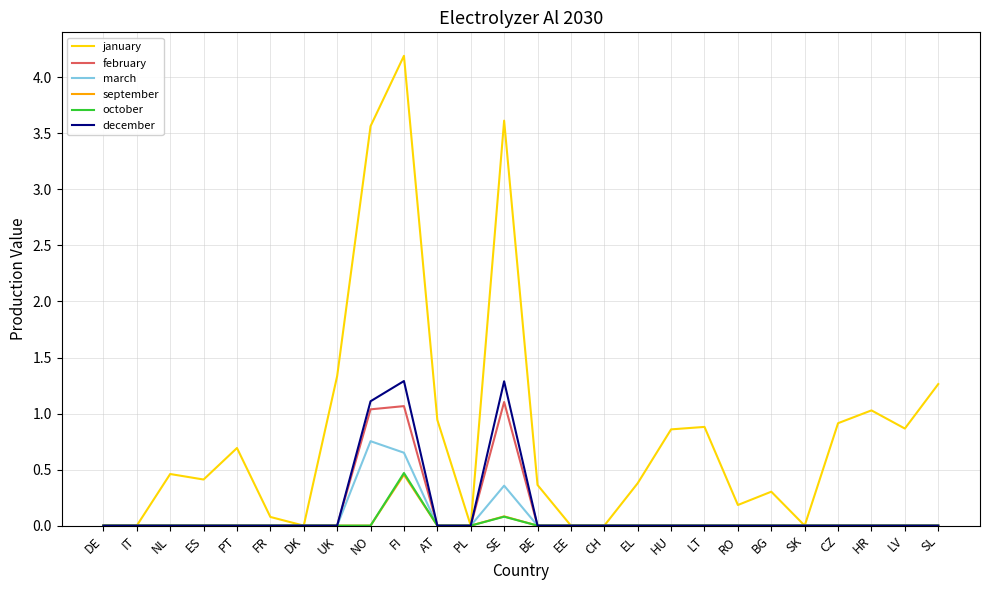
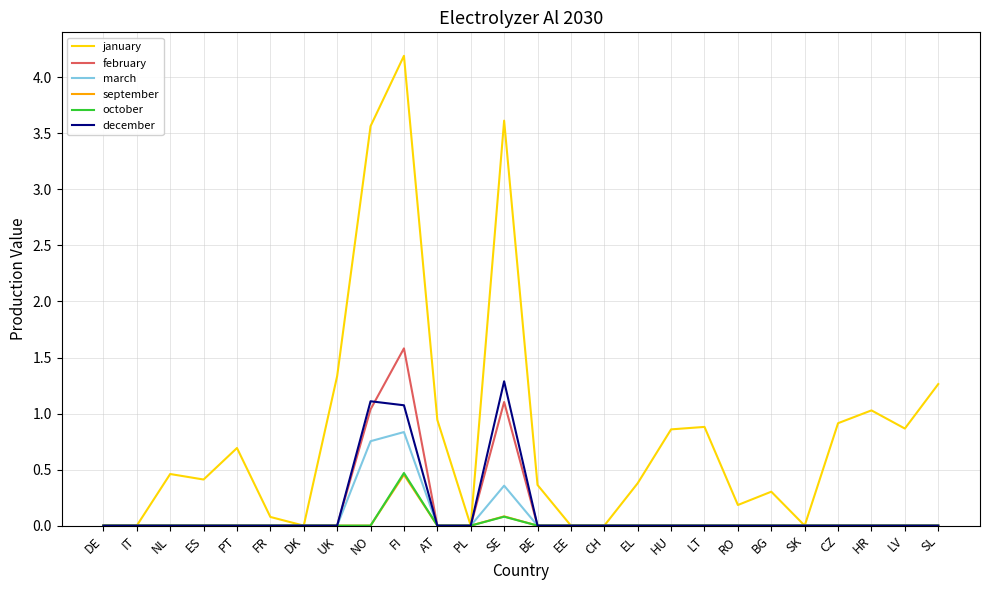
february, FI: 1.07 -> 1.58
march, FI: 0.65 -> 0.83
december, FI: 1.29 -> 1.07
